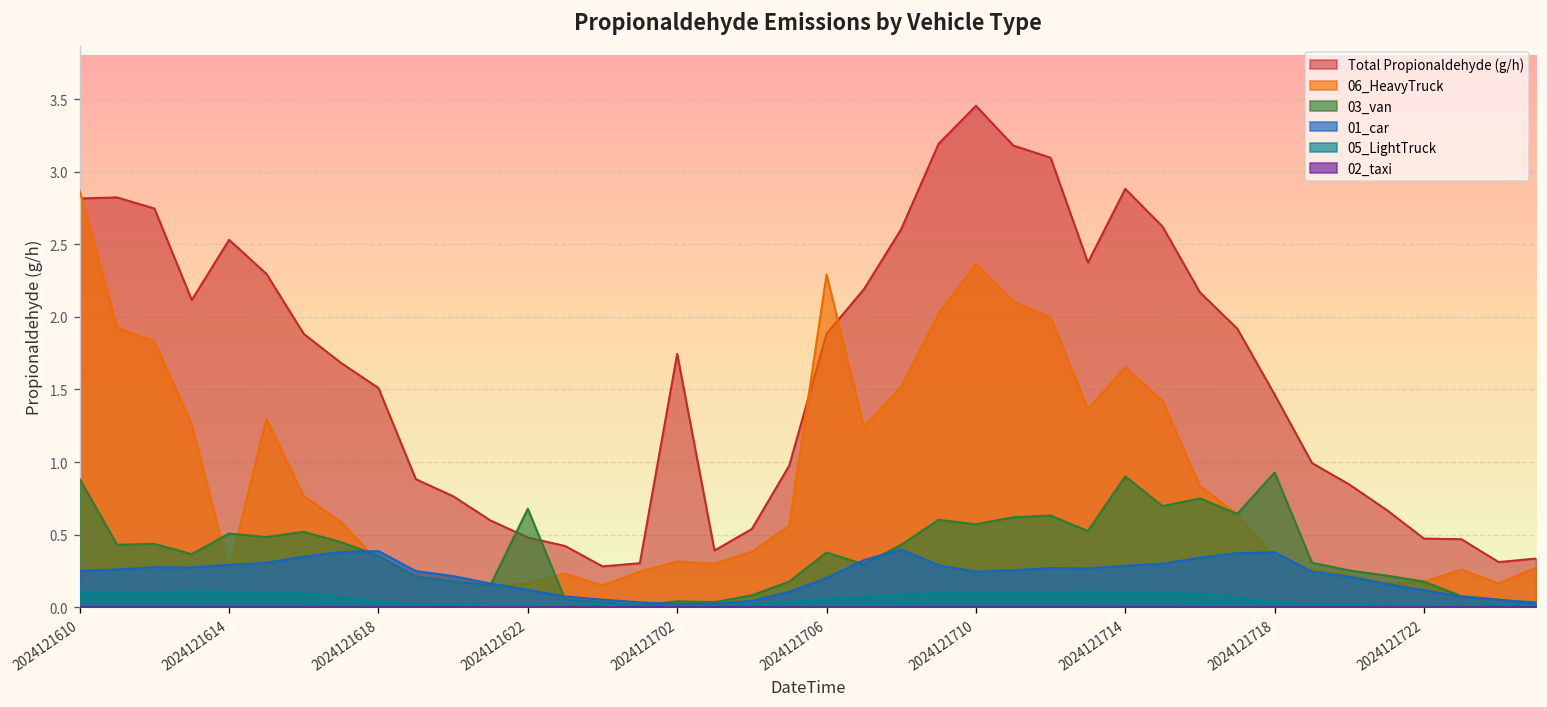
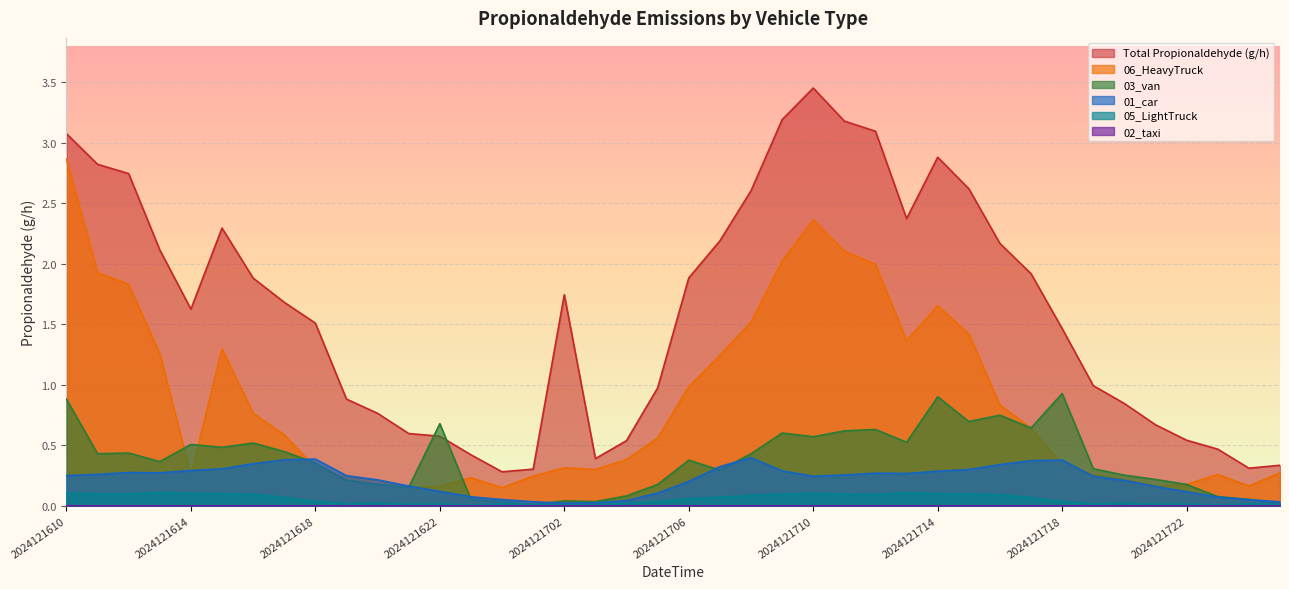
Total Propionaldehyde (g/h), 2024121610: 2.81 -> 3.08
Total Propionaldehyde (g/h), 2024121614: 2.53 -> 1.63
Total Propionaldehyde (g/h), 2024121622: 0.48 -> 0.58
06_HeavyTruck, 2024121706: 2.29 -> 0.98
Total Propionaldehyde (g/h), 2024121722: 0.47 -> 0.54
